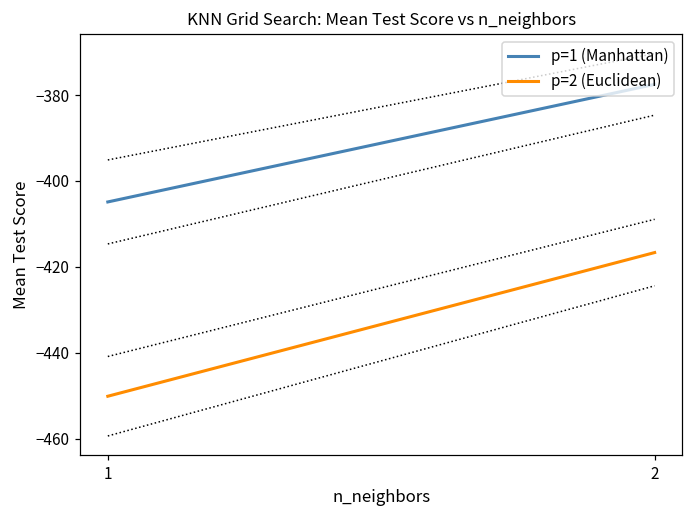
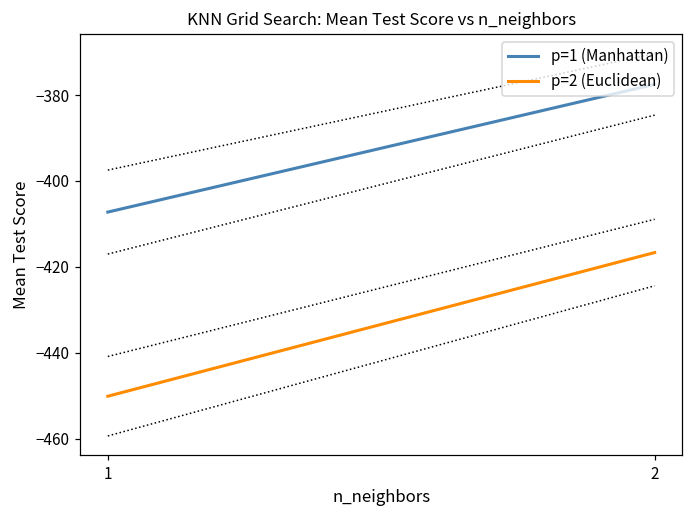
p=1 (Manhattan), 1: -405 -> -407
